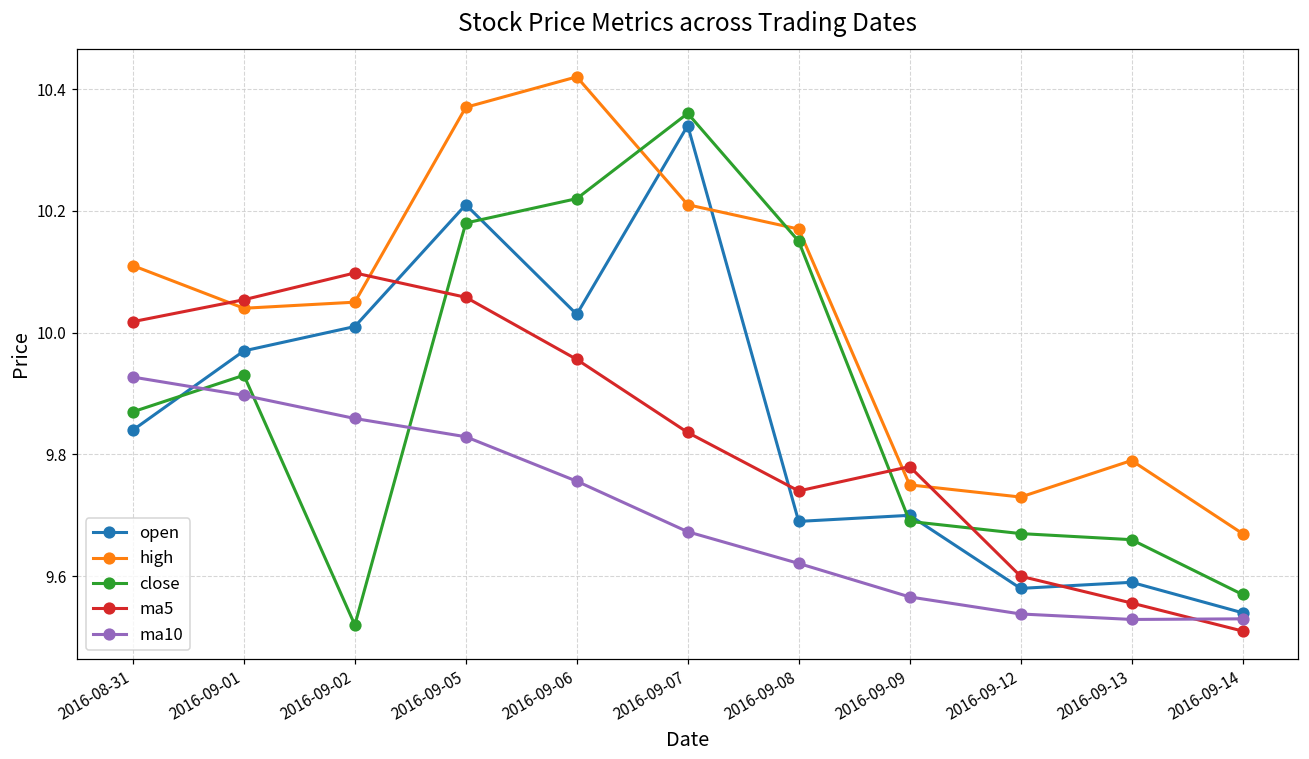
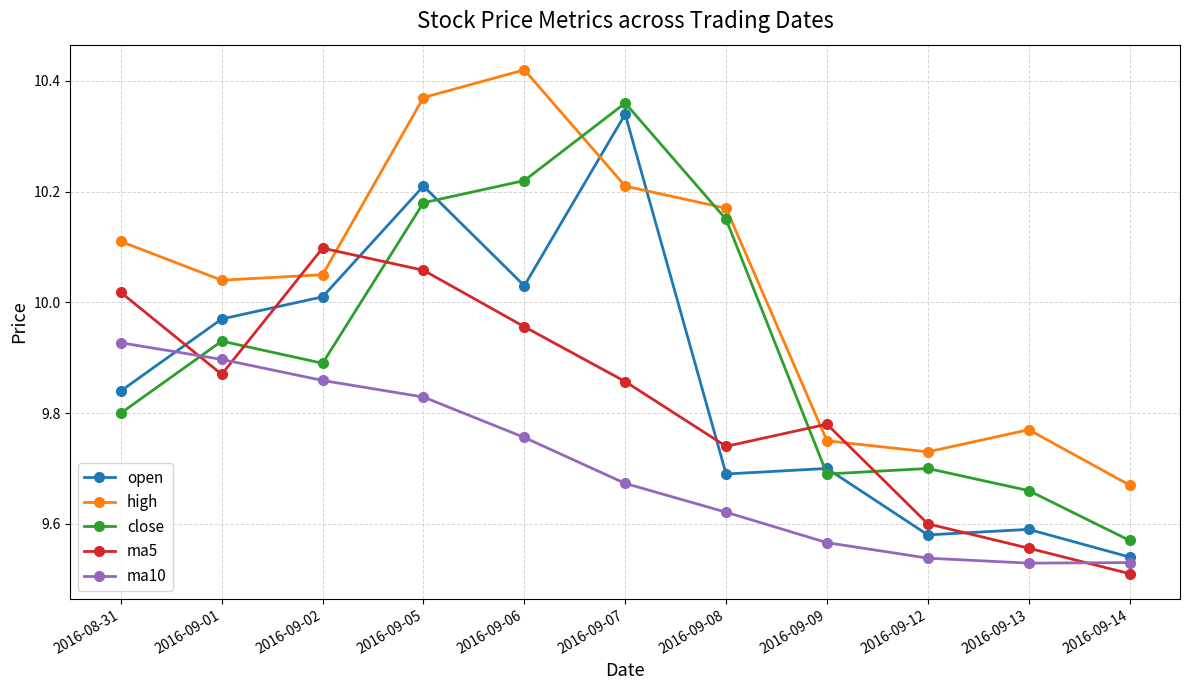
close, 2016-08-31: 9.87 -> 9.80
ma5, 2016-09-01: 10.05 -> 9.87
close, 2016-09-02: 9.52 -> 9.89
ma5, 2016-09-07: 9.84 -> 9.86
close, 2016-09-12: 9.67 -> 9.70
high, 2016-09-13: 9.79 -> 9.77
